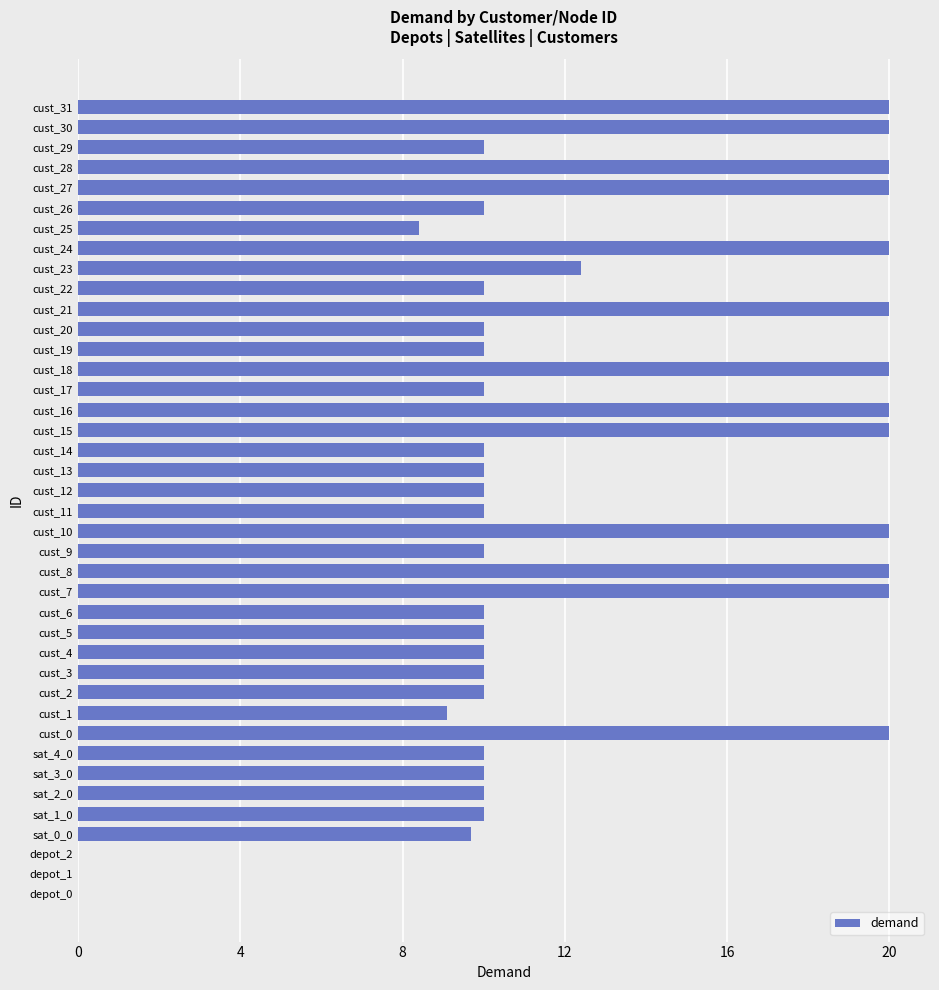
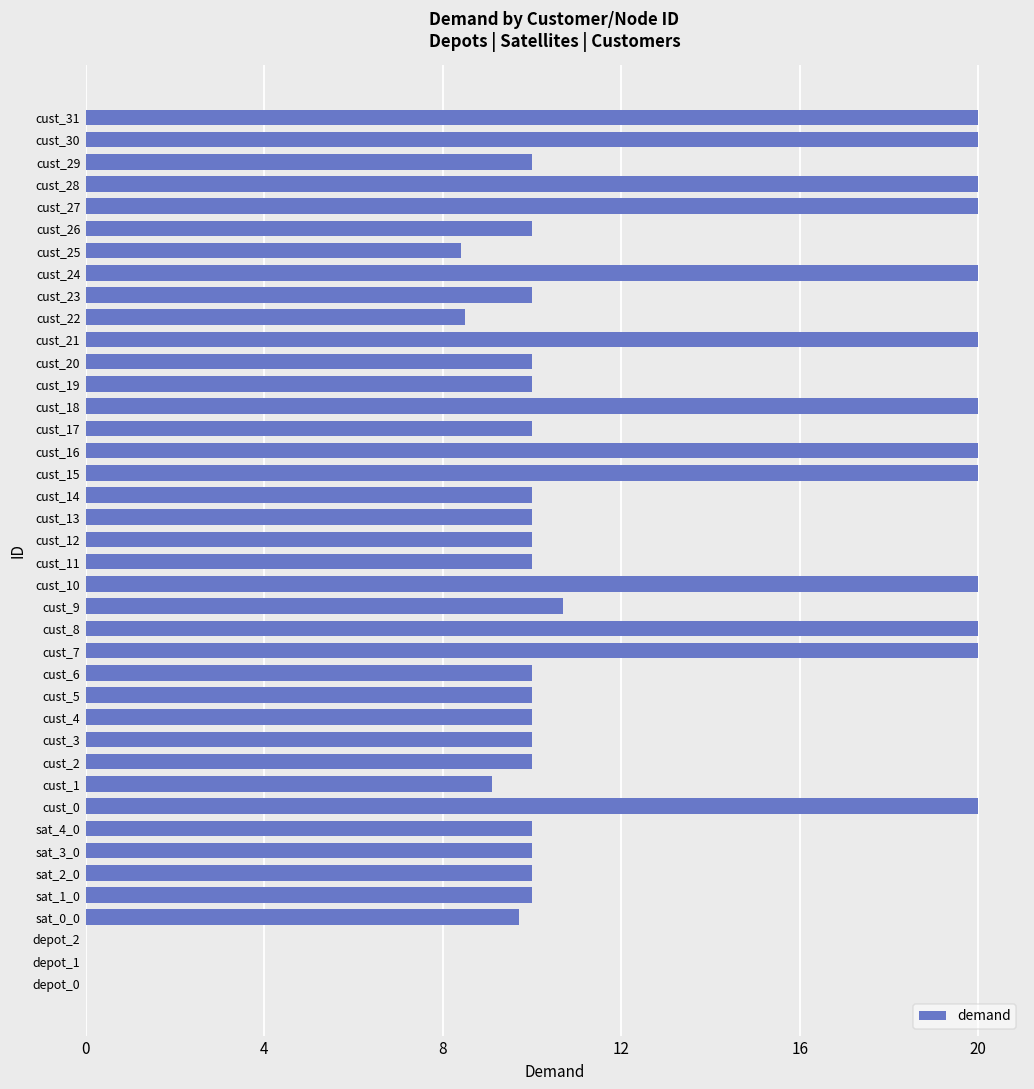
cust_23: 12.4 -> 10.0
cust_22: 10.0 -> 8.5
cust_9: 10.0 -> 10.7
